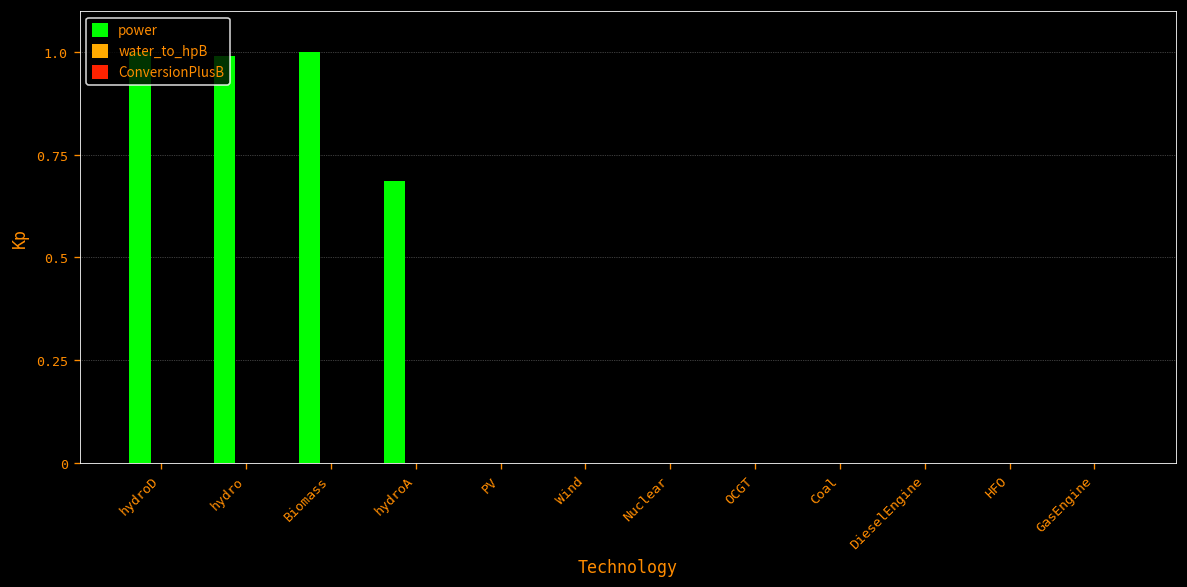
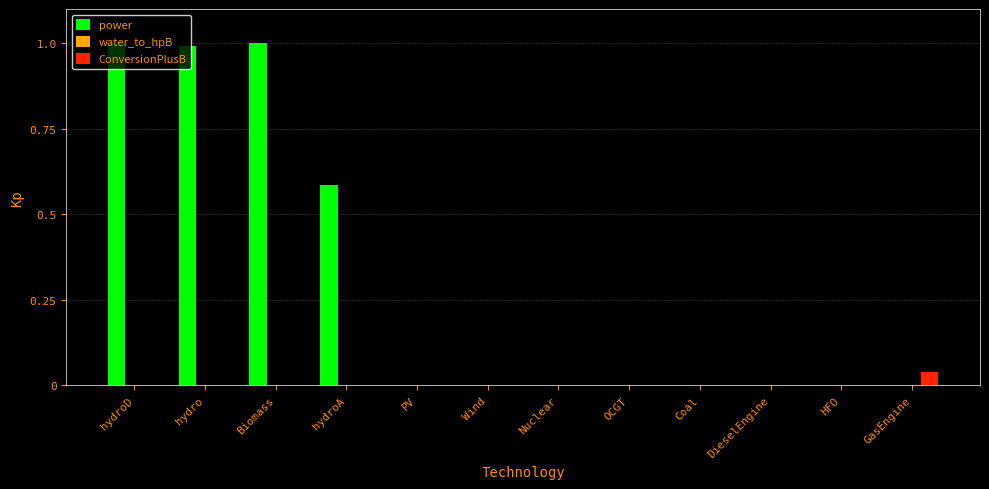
power, hydroA: 0.69 -> 0.58
ConversionPlusB, GasEngine: 0.00 -> 0.04
